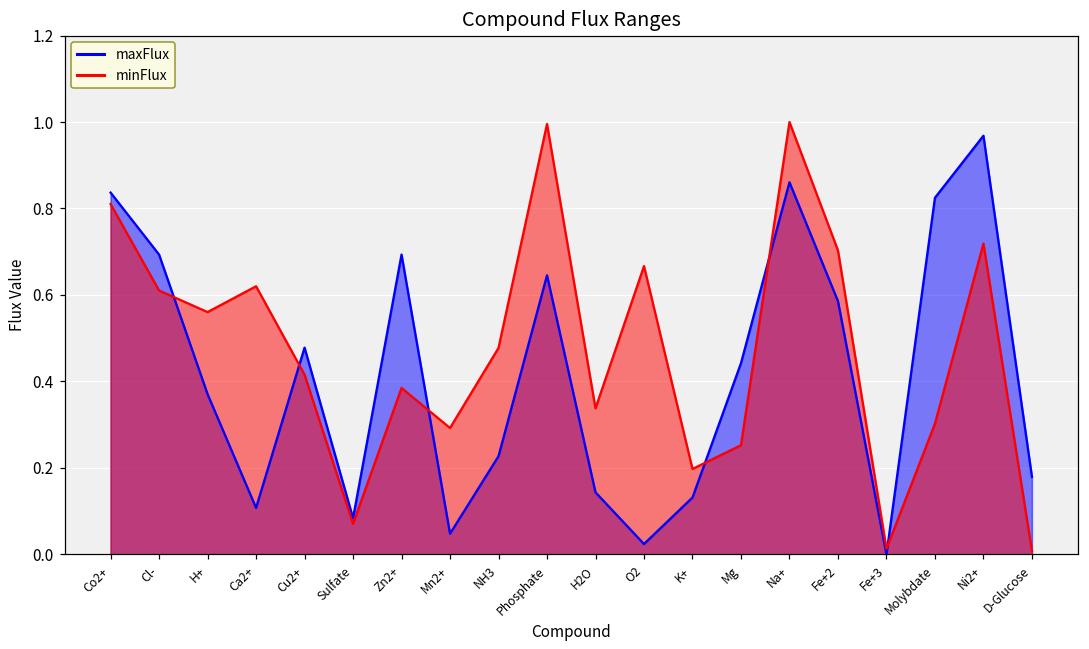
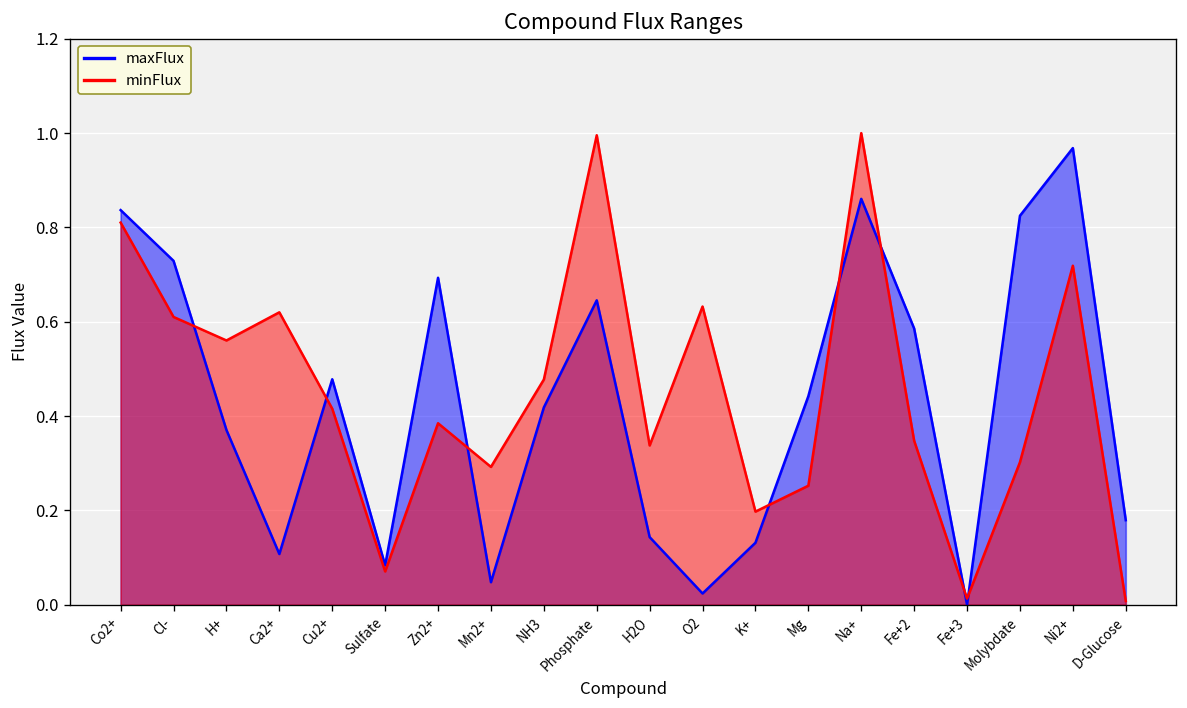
maxFlux, Cl-: 0.69 -> 0.73
maxFlux, NH3: 0.23 -> 0.42
minFlux, O2: 0.67 -> 0.63
minFlux, Fe+2: 0.70 -> 0.35
